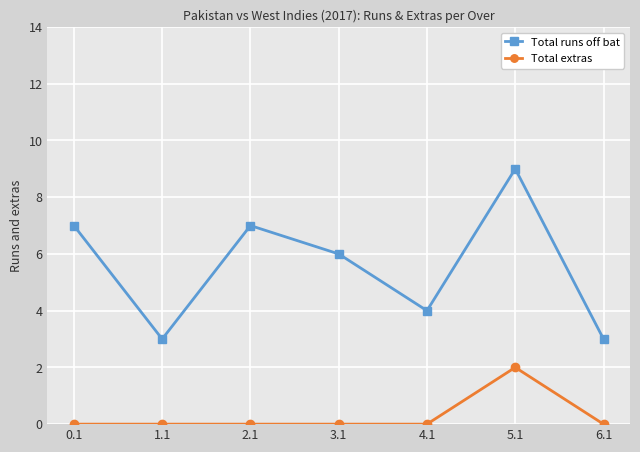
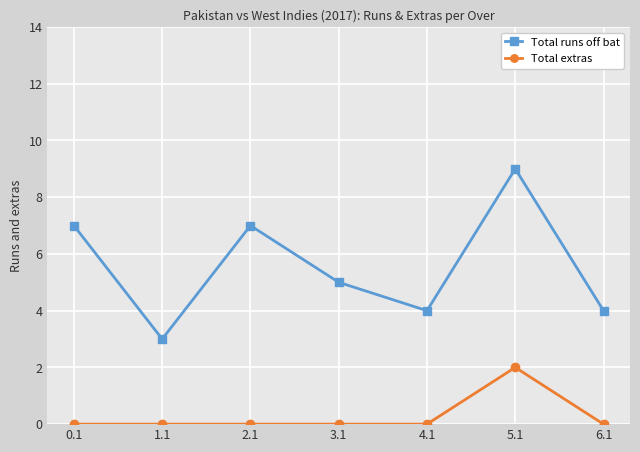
Total runs off bat, 3.1: 6 -> 5
Total runs off bat, 6.1: 3 -> 4
